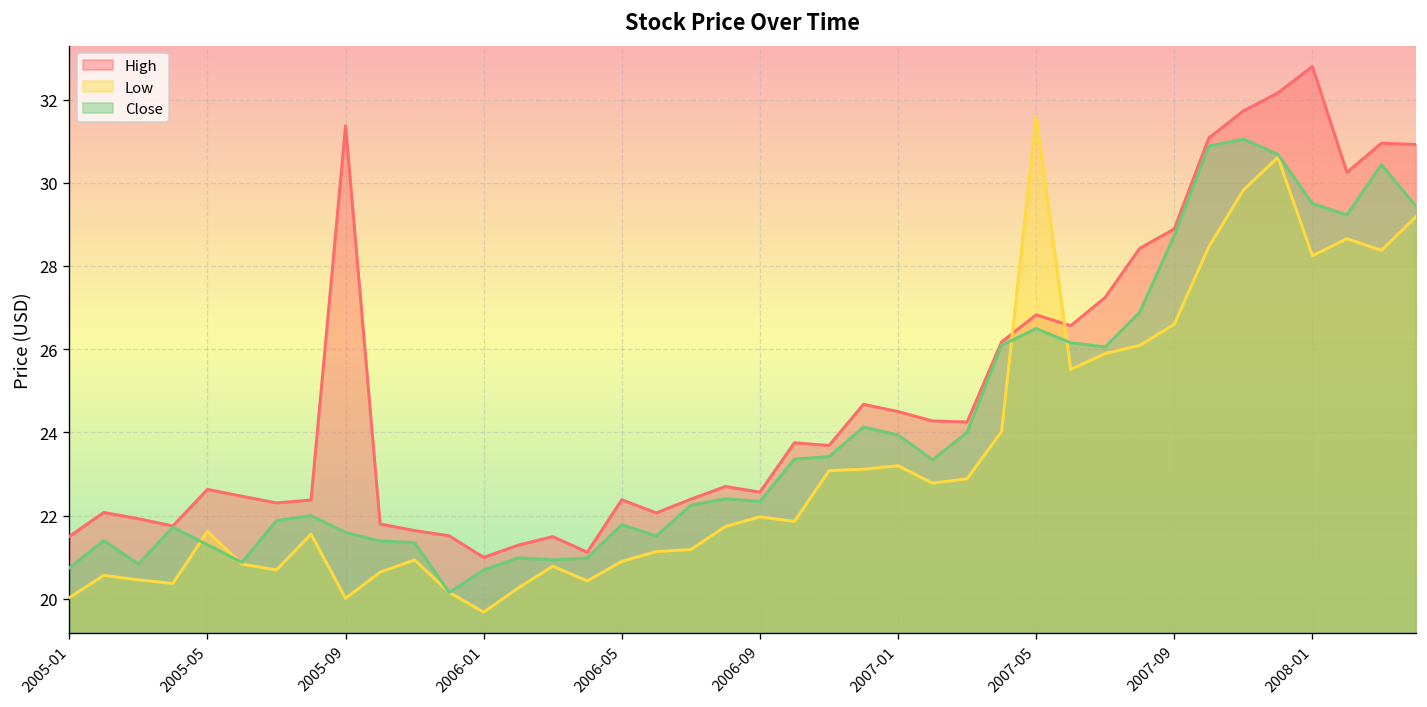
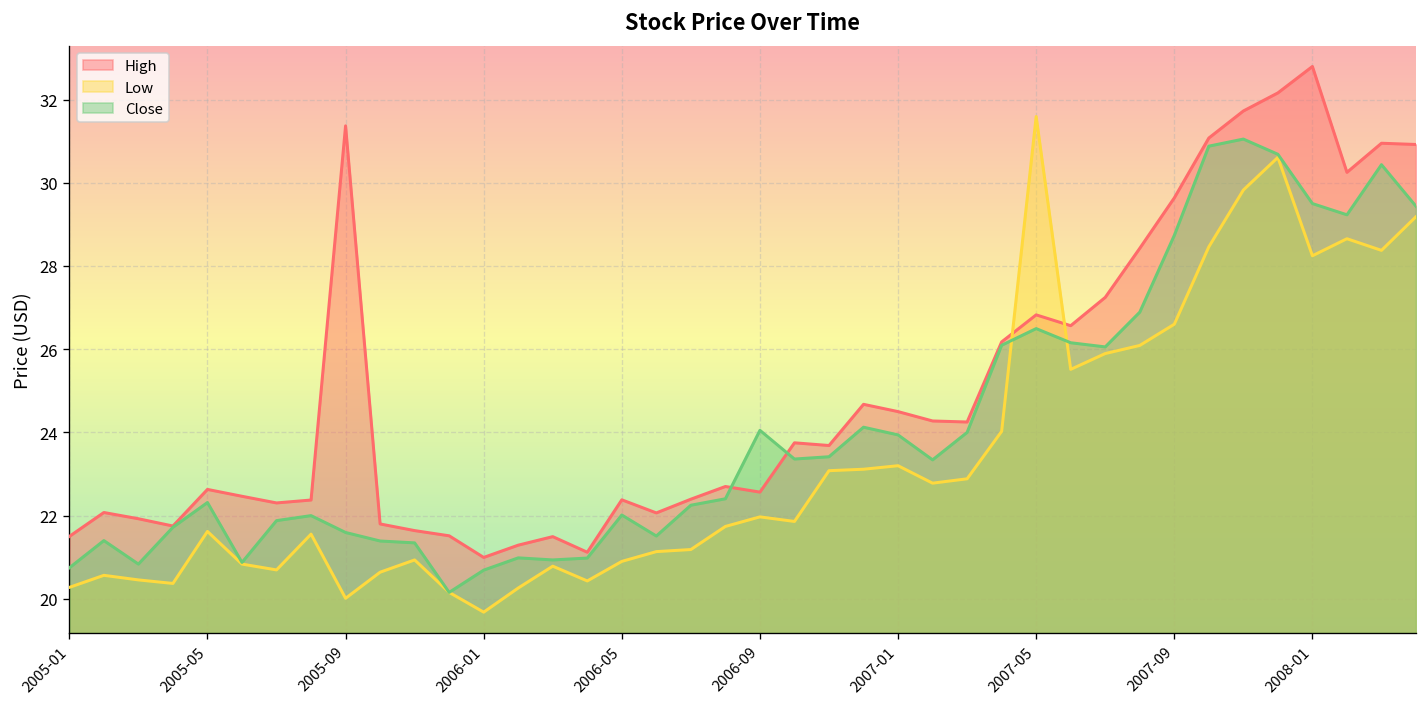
Low, 2005-01: 20.0 -> 20.3
Close, 2005-05: 21.3 -> 22.3
Close, 2006-05: 21.8 -> 22.0
Close, 2006-09: 22.3 -> 24.1
High, 2007-09: 28.9 -> 29.6
